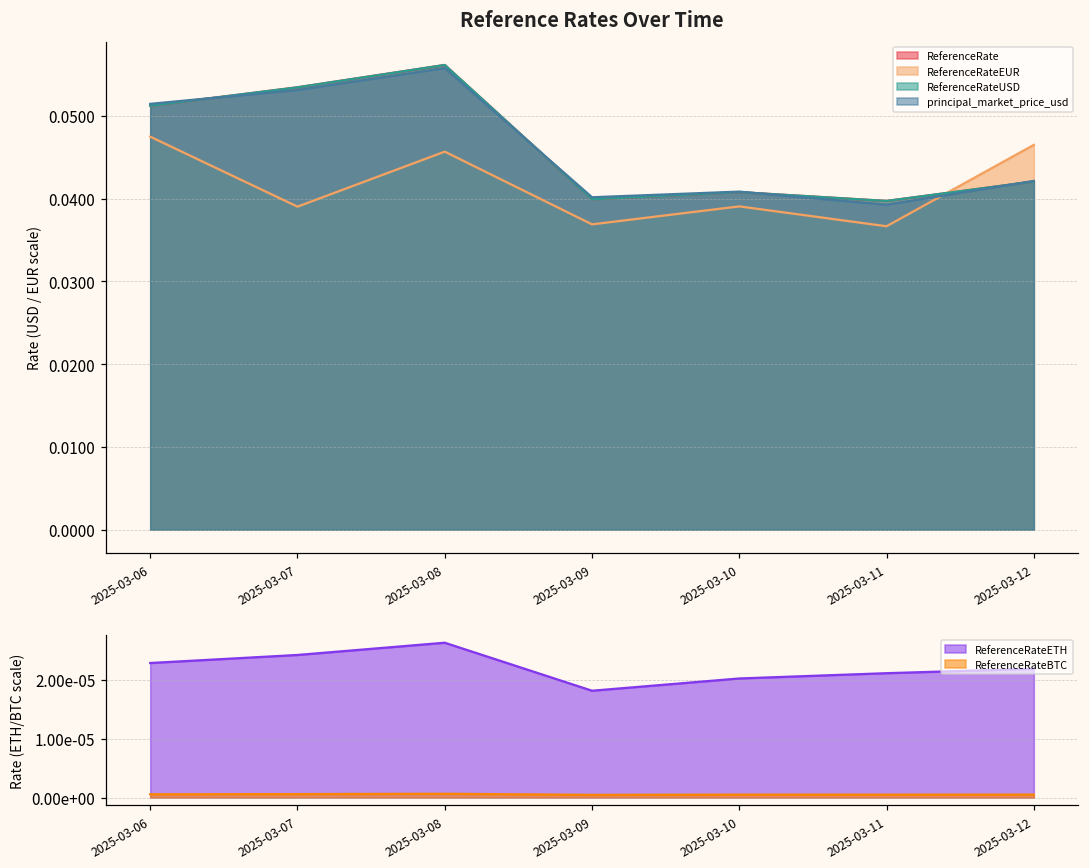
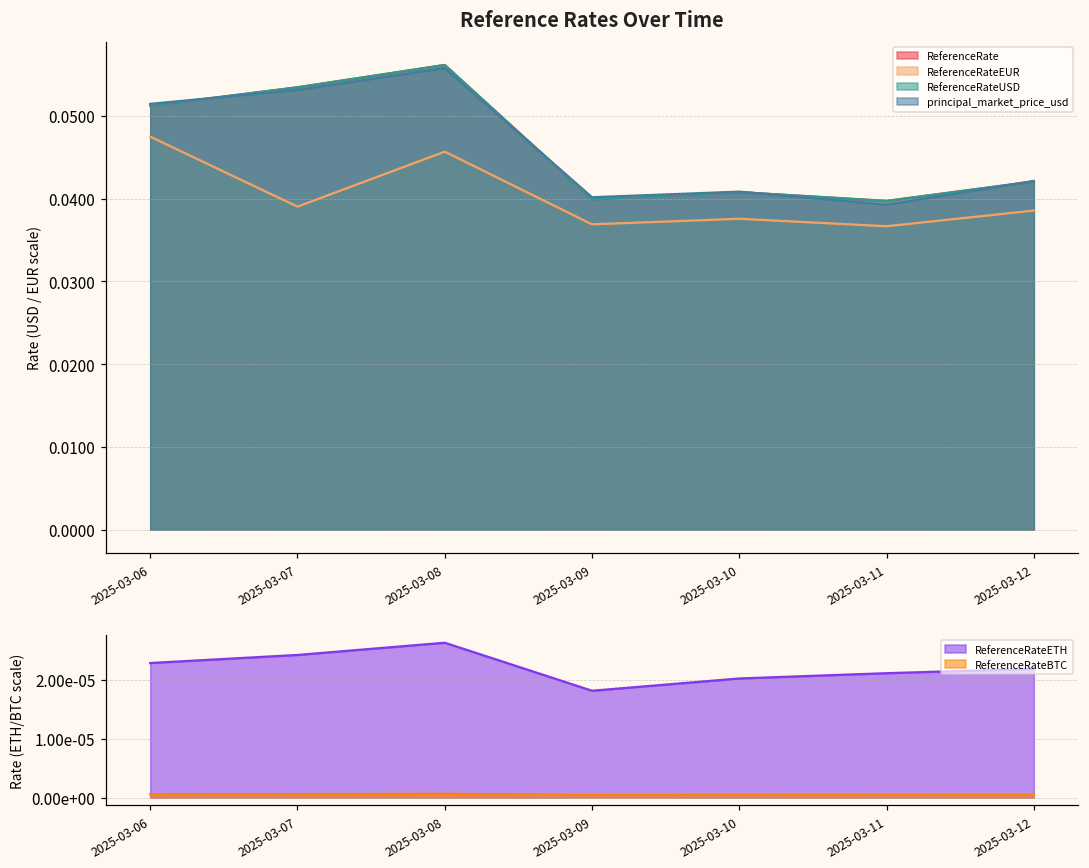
Reference Rates Over Time, ReferenceRateEUR, 2025-03-10: 0.039 -> 0.038
Reference Rates Over Time, ReferenceRateEUR, 2025-03-12: 0.047 -> 0.039
